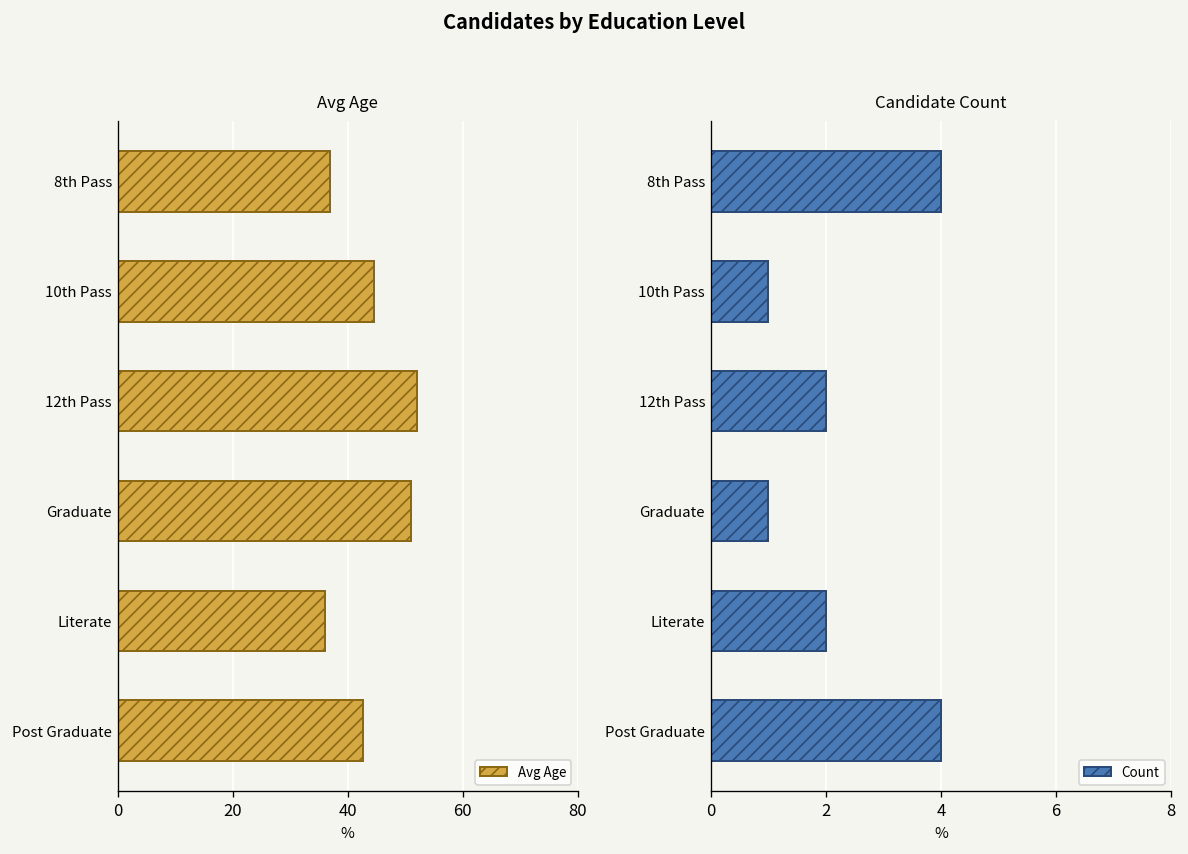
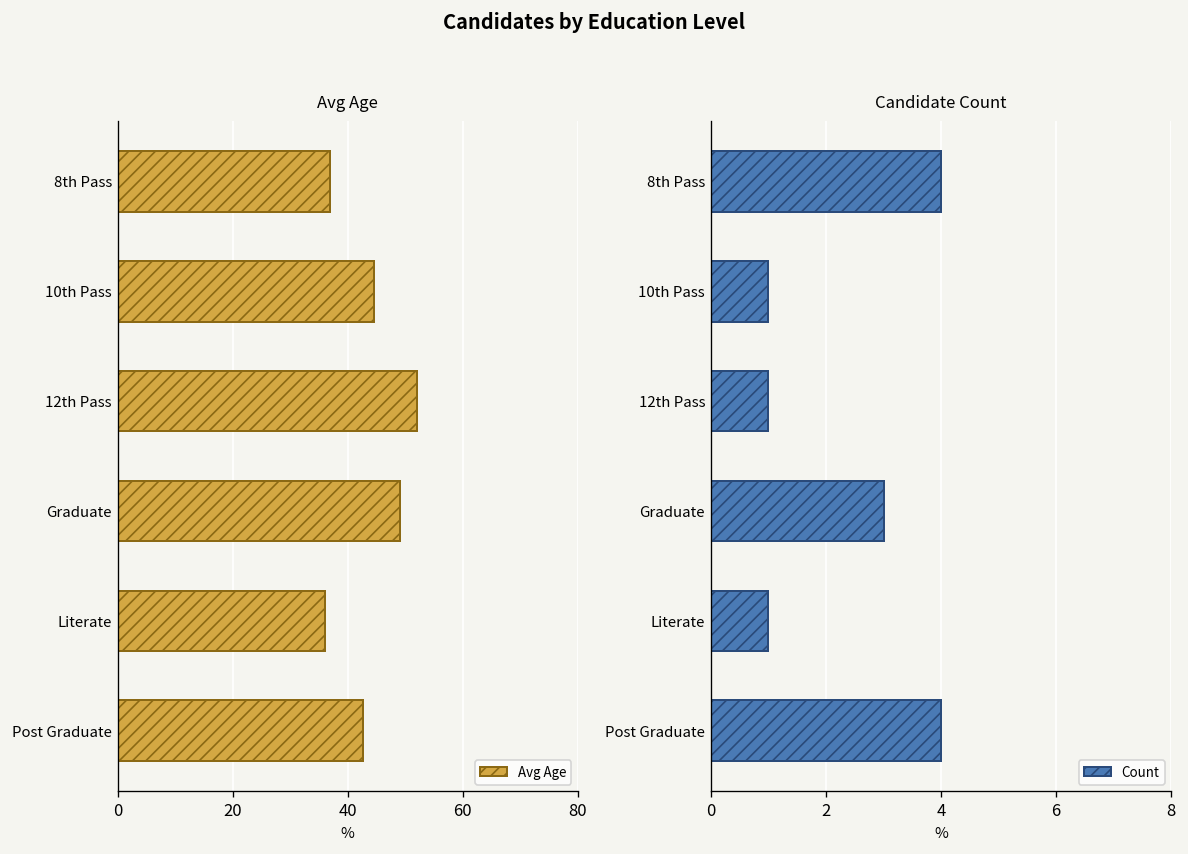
Avg Age, Graduate: 51 -> 49
Candidate Count, 12th Pass: 2 -> 1
Candidate Count, Graduate: 1 -> 3
Candidate Count, Literate: 2 -> 1
